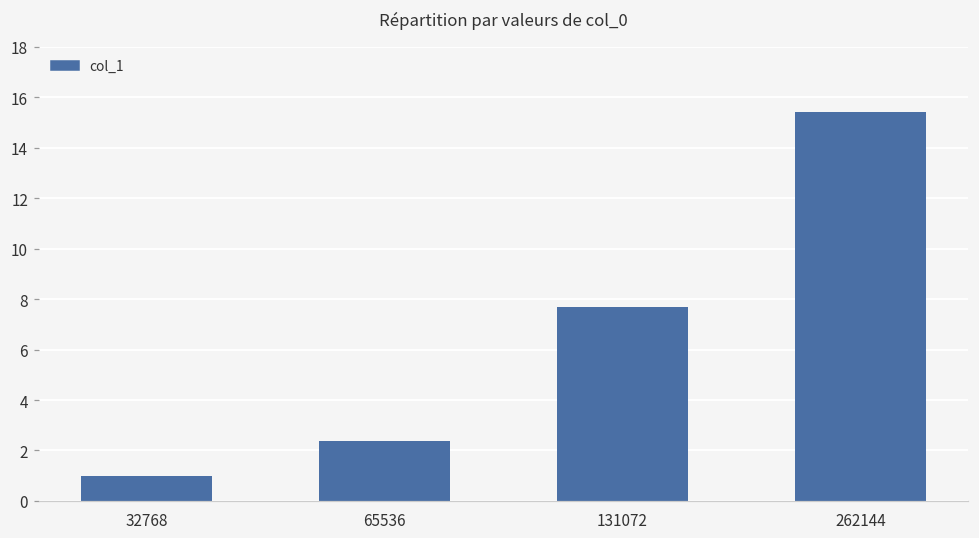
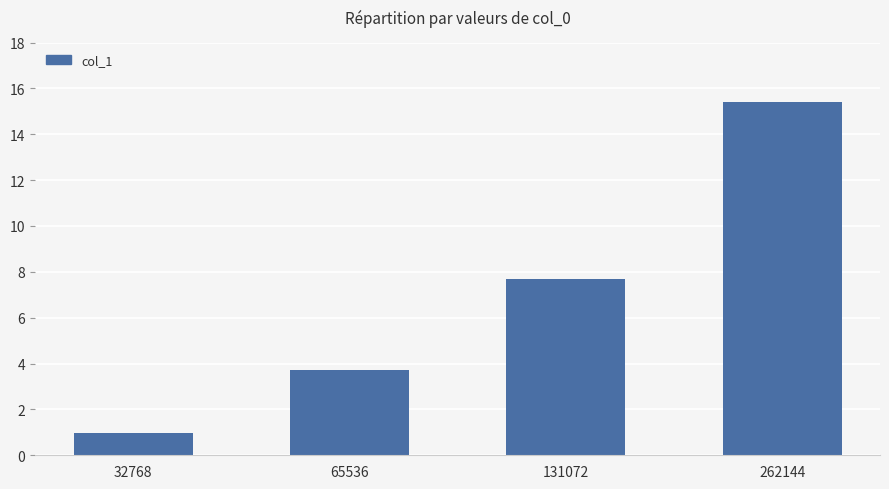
65536: 2.4 -> 3.7
